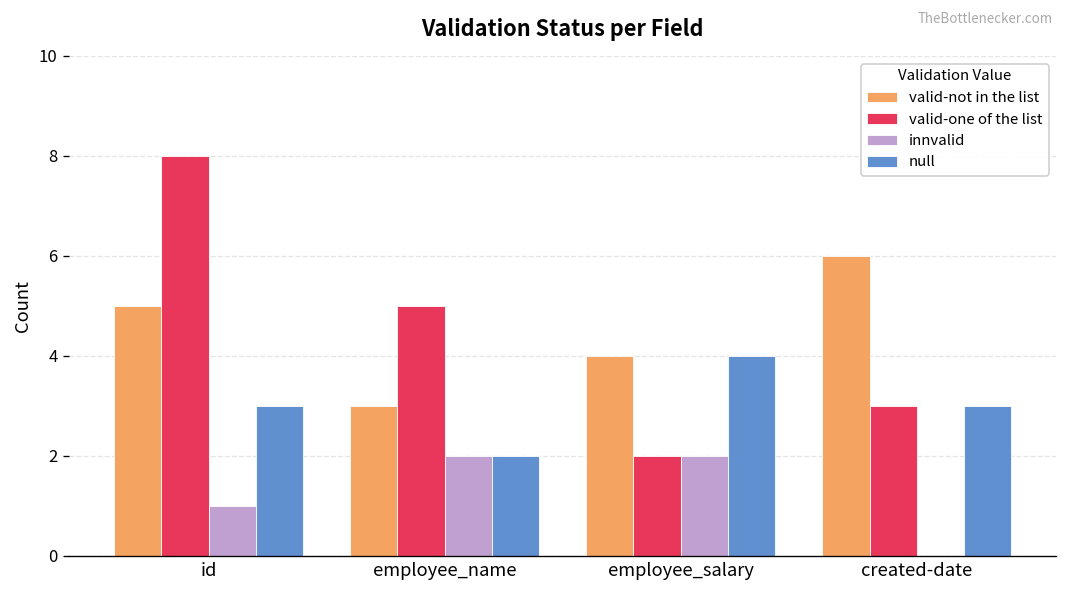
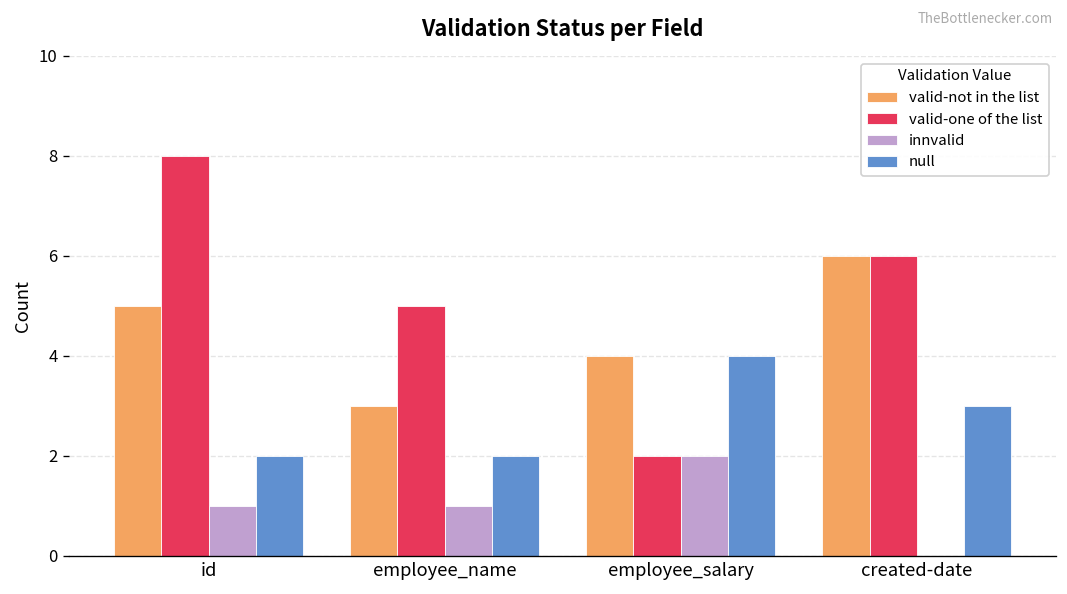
null, id: 3 -> 2
innvalid, employee_name: 2 -> 1
valid-one of the list, created-date: 3 -> 6
